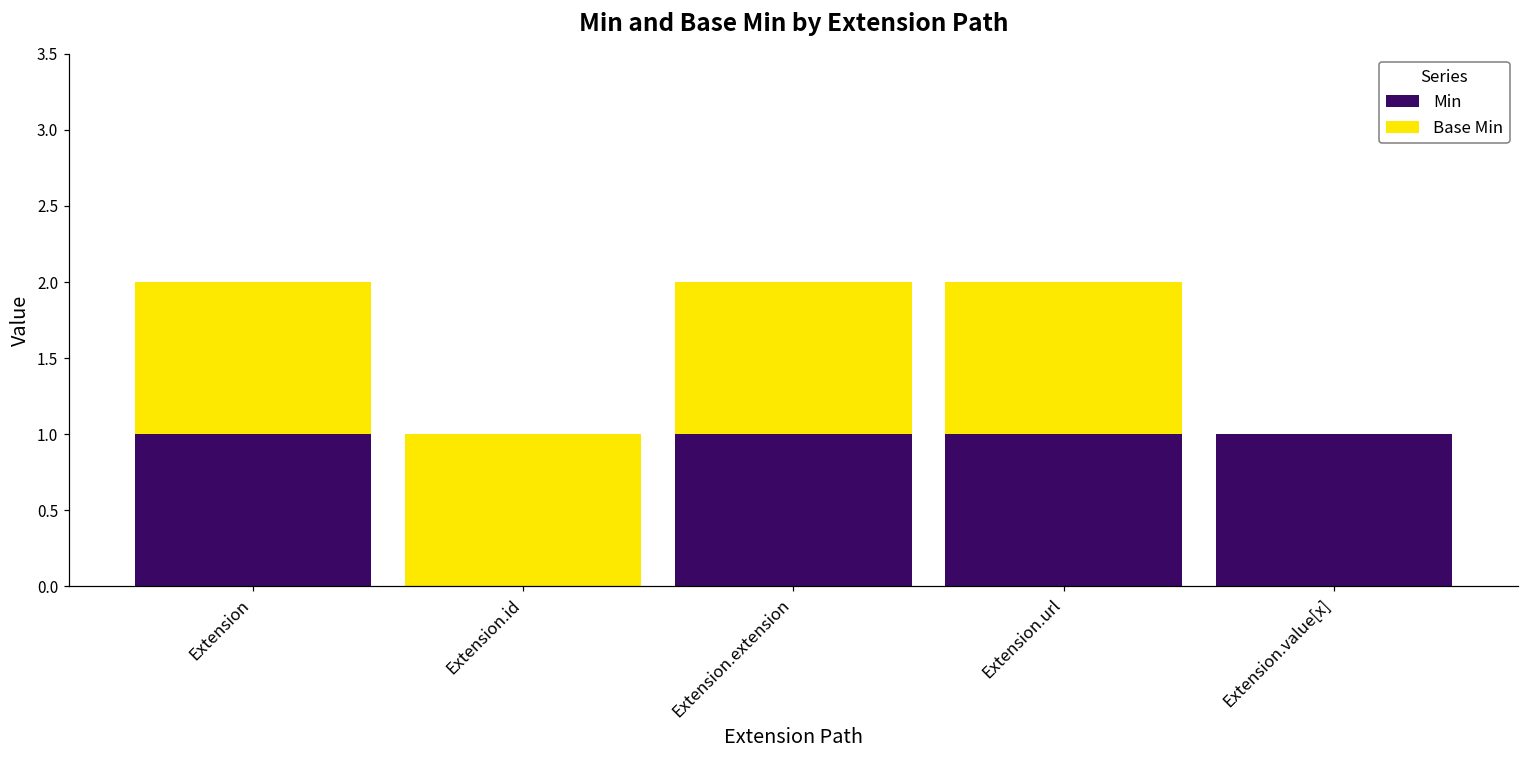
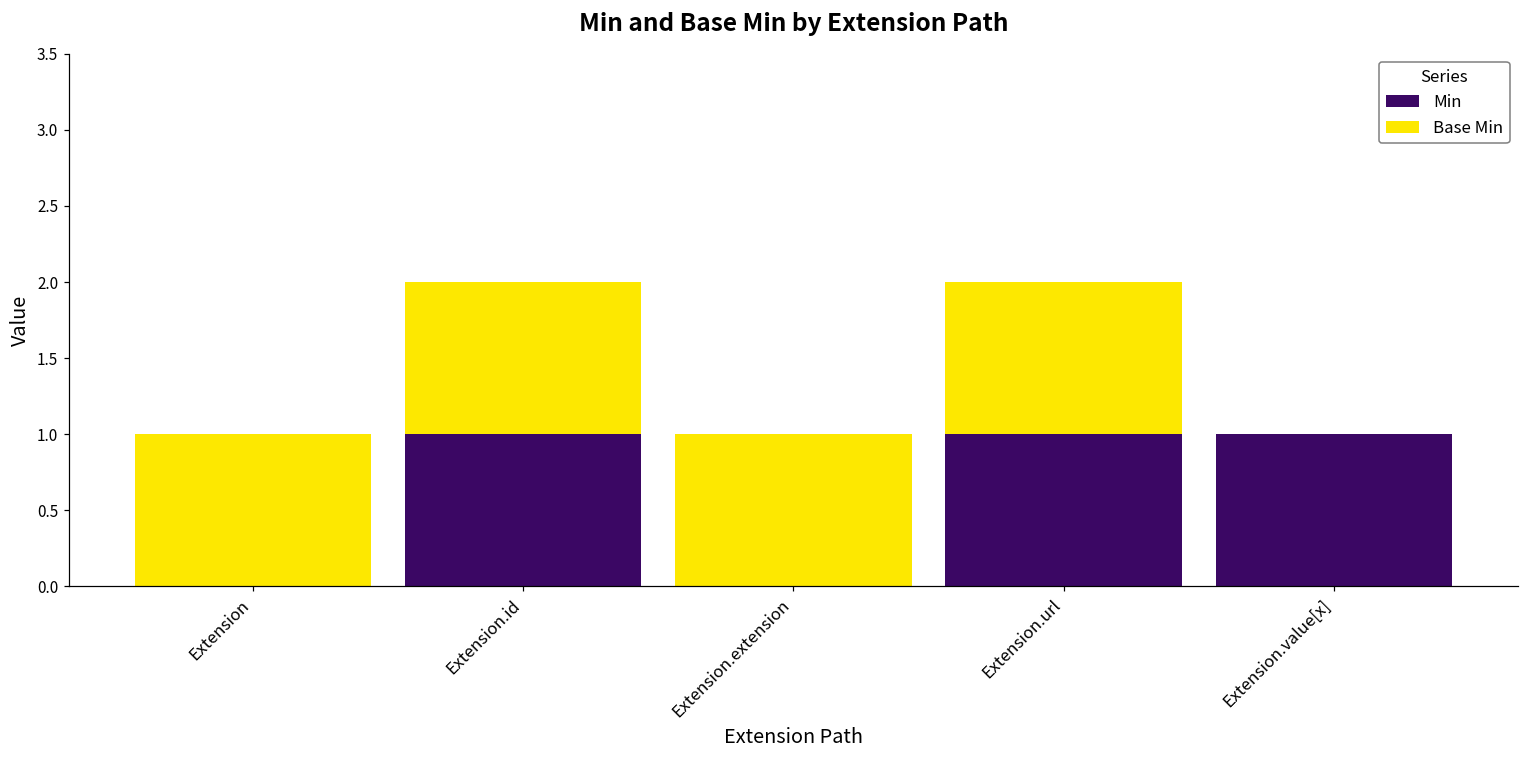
Min, Extension: 1 -> 0
Min, Extension.id: 0 -> 1
Min, Extension.extension: 1 -> 0
